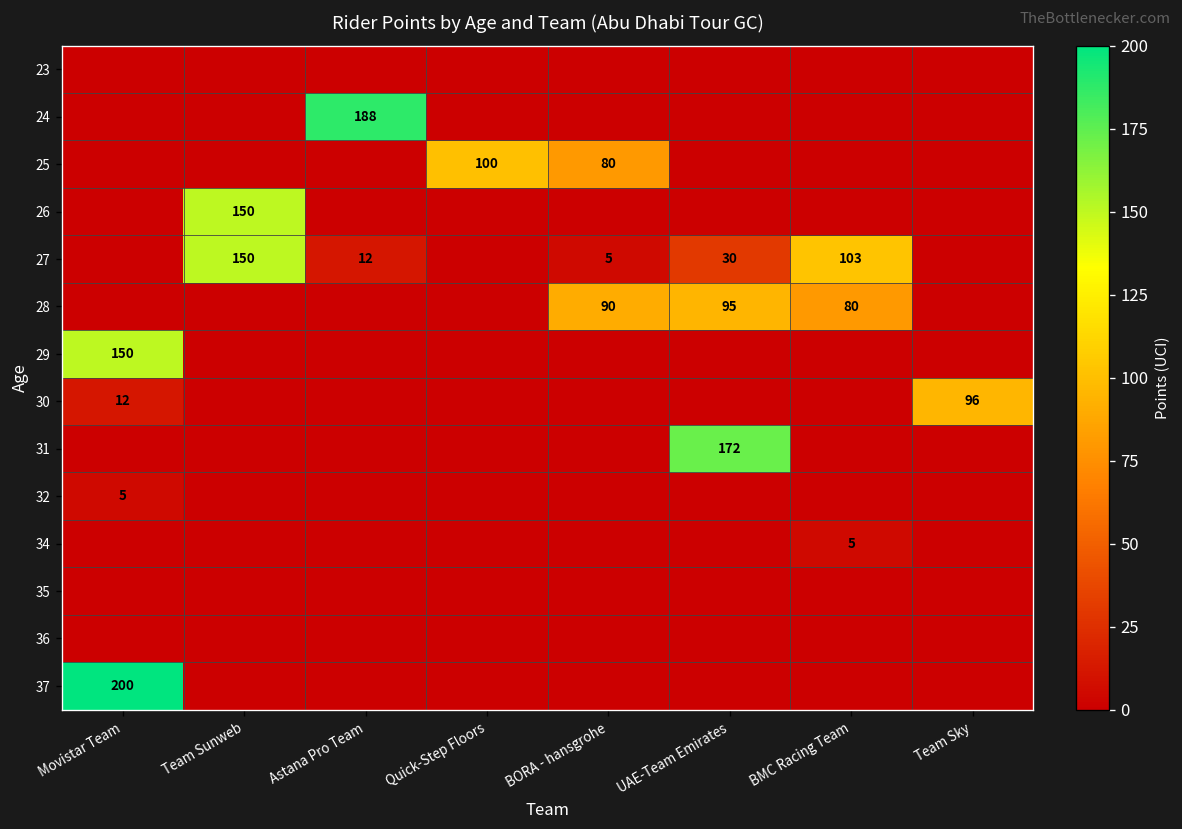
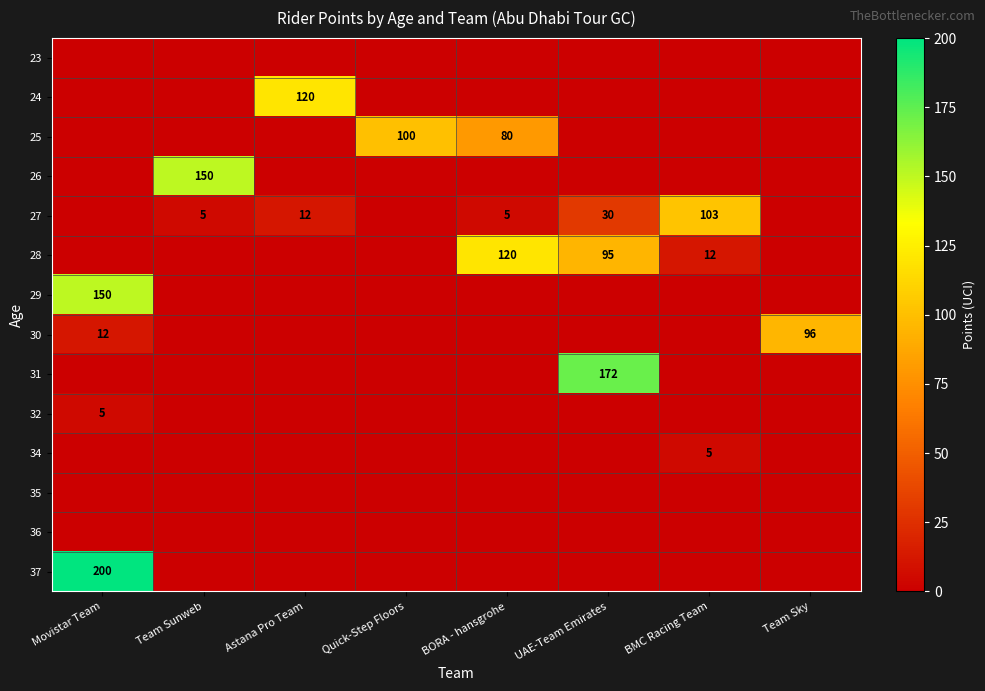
24, Astana Pro Team: 188 -> 120
27, Team Sunweb: 150 -> 5
28, BORA - hansgrohe: 90 -> 120
28, BMC Racing Team: 80 -> 12
